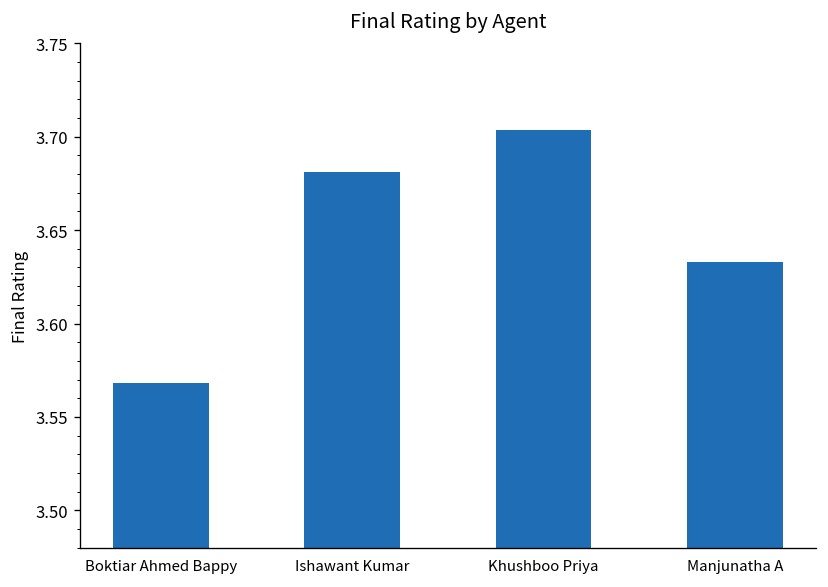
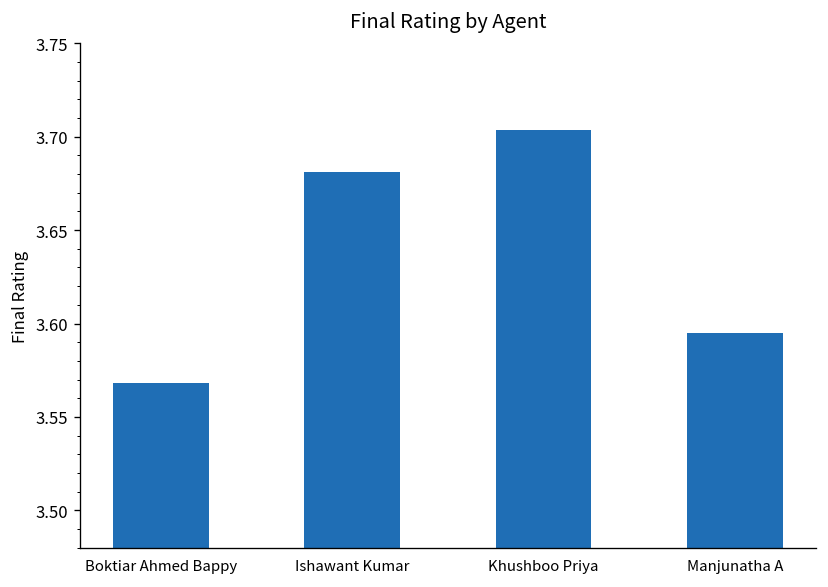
Manjunatha A: 3.633 -> 3.595
